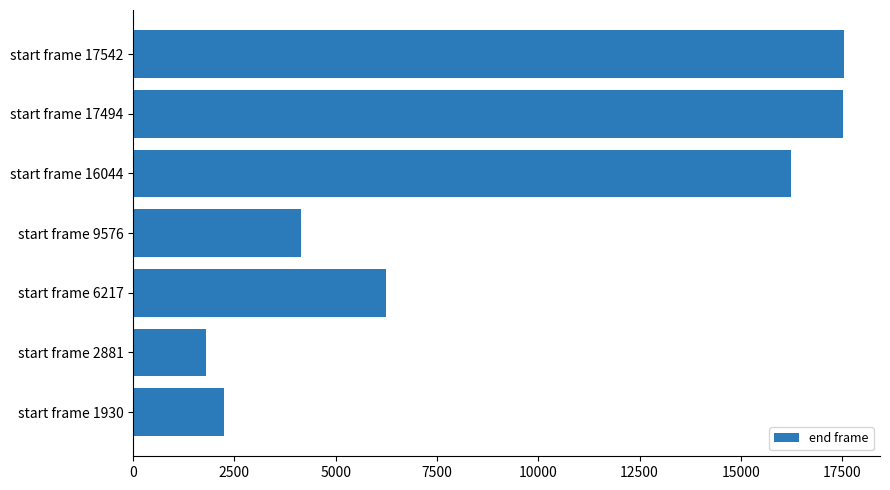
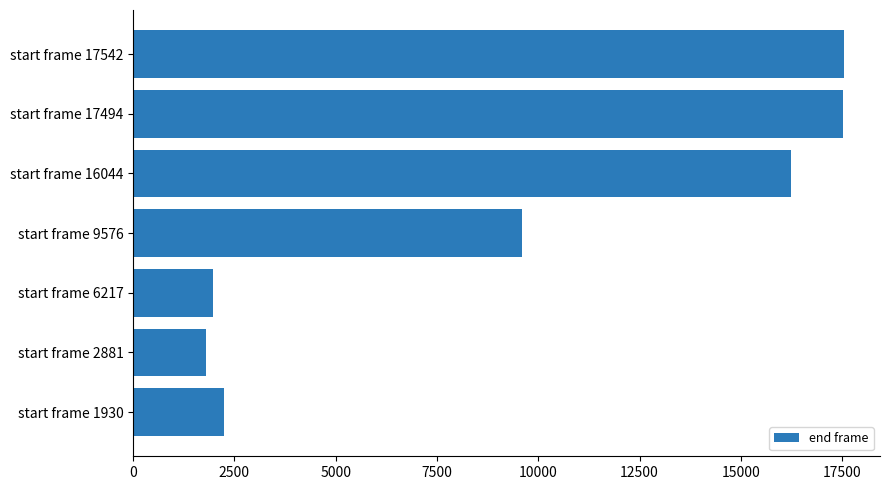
start frame 9576: 4200 -> 9600
start frame 6217: 6200 -> 2000
